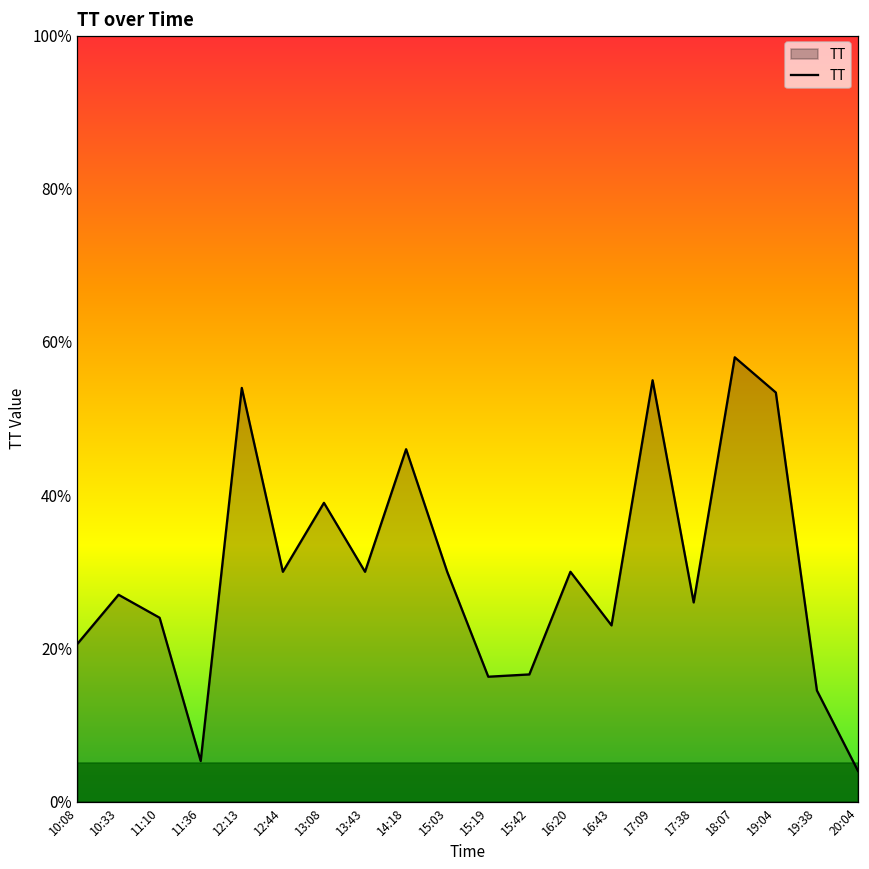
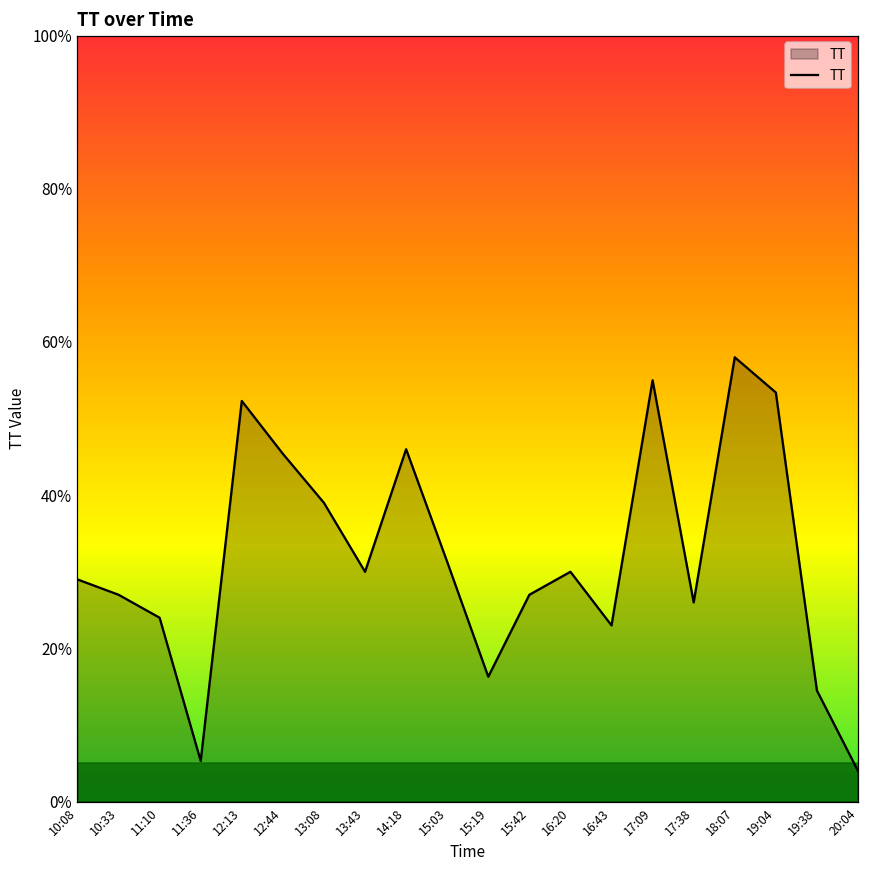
10:08: 21% -> 29%
12:13: 54% -> 52%
12:44: 30% -> 45%
15:03: 30% -> 31%
15:42: 17% -> 27%
